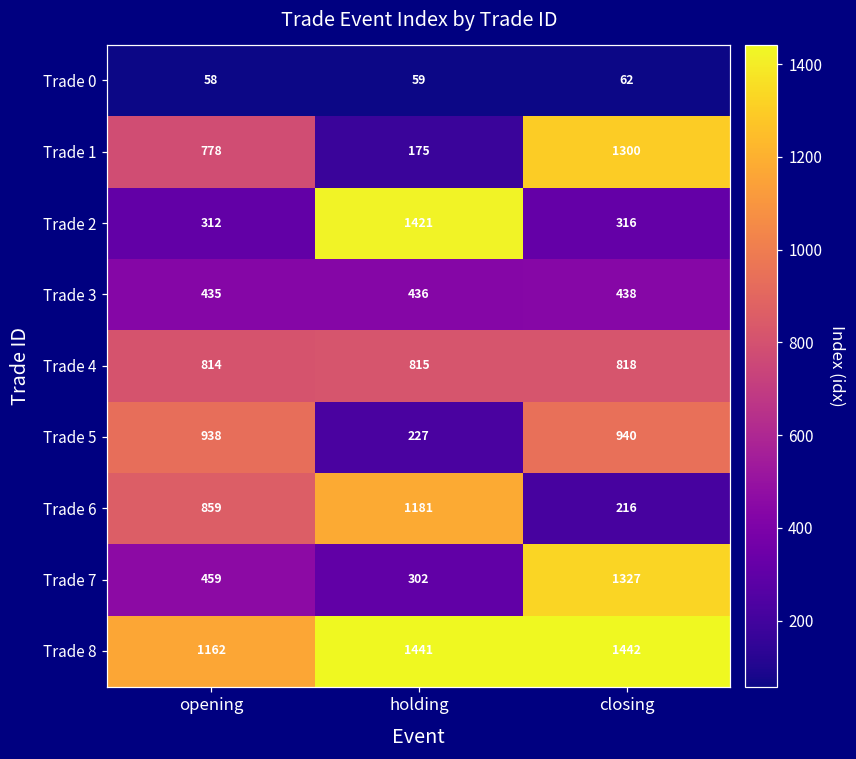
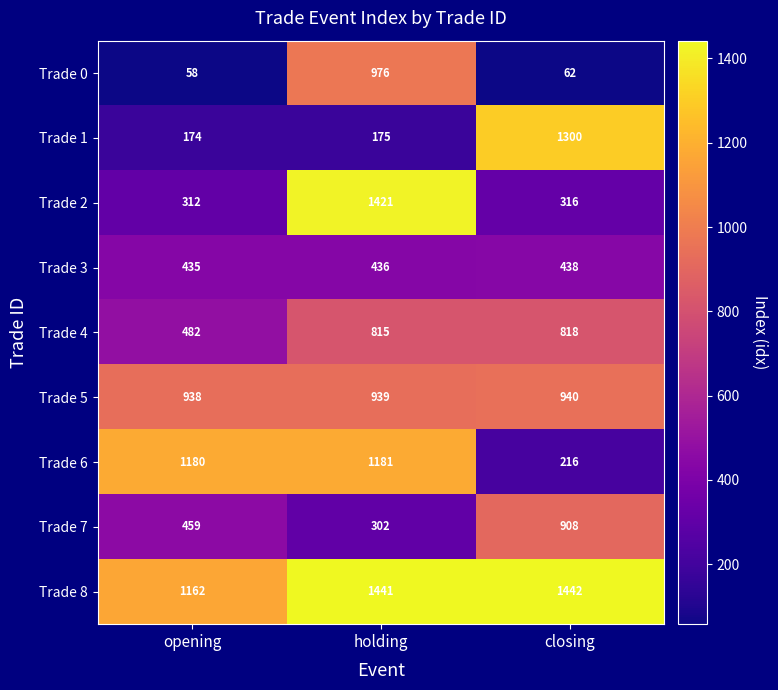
Trade 0, holding: 59 -> 976
Trade 1, opening: 778 -> 174
Trade 4, opening: 814 -> 482
Trade 5, holding: 227 -> 939
Trade 6, opening: 859 -> 1180
Trade 7, closing: 1327 -> 908
